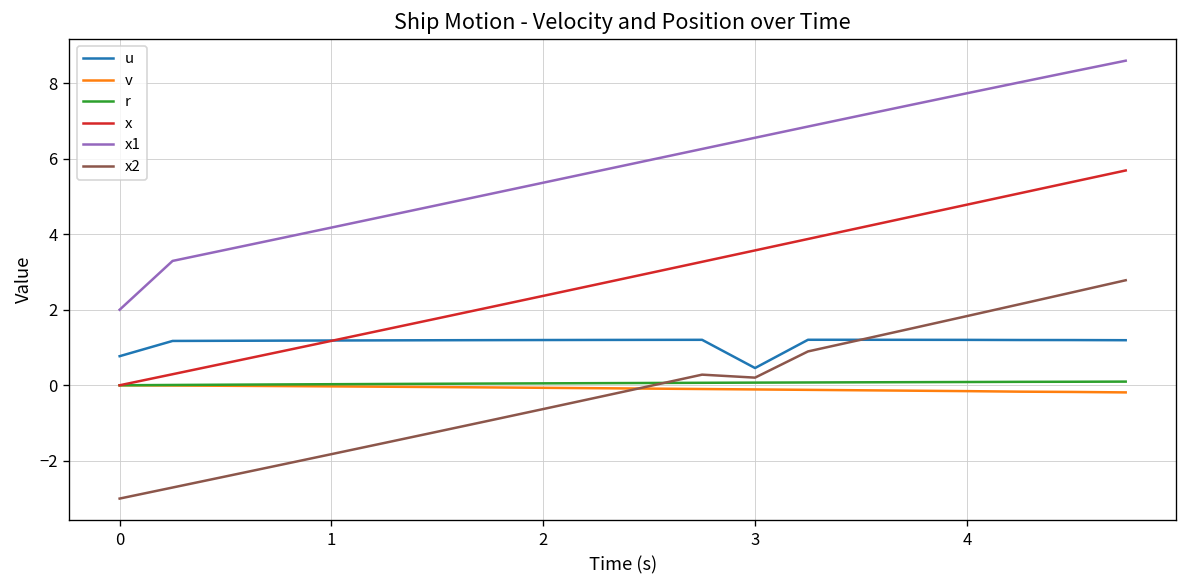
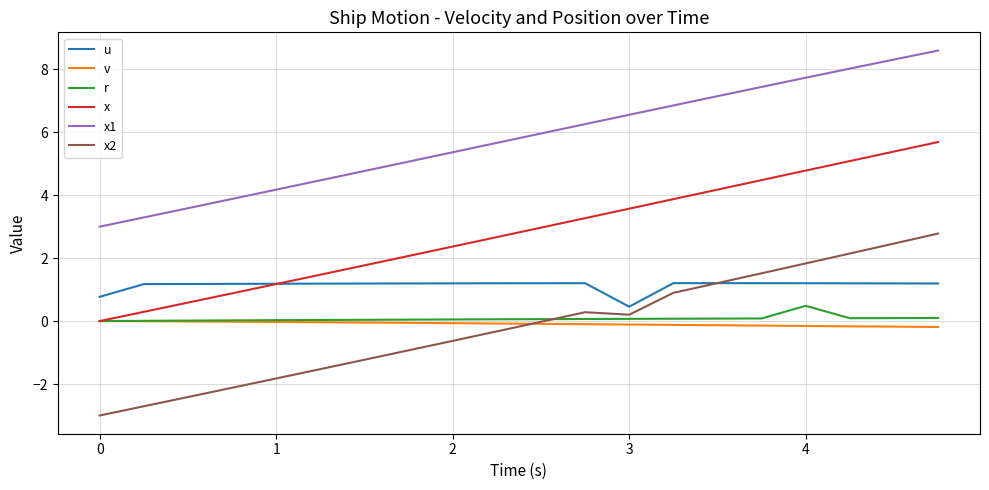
x1, 0: 2 -> 3
r, 4: 0.1 -> 0.5
